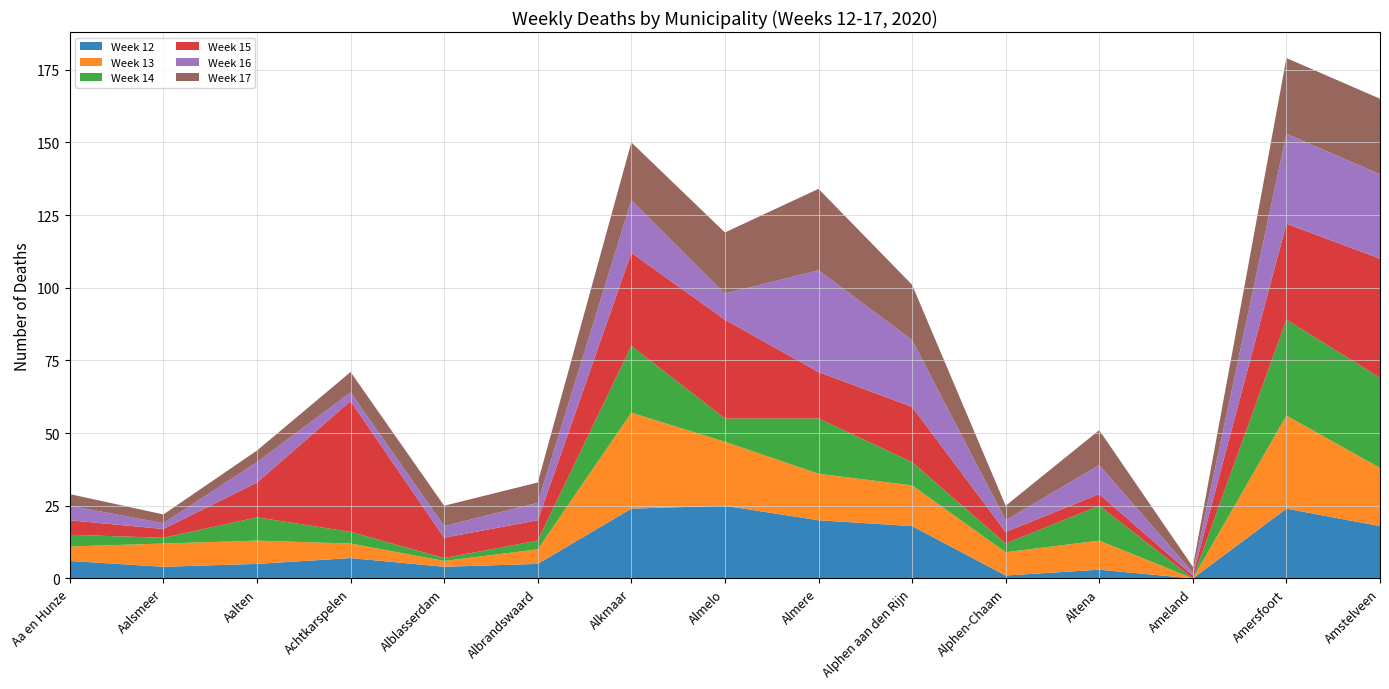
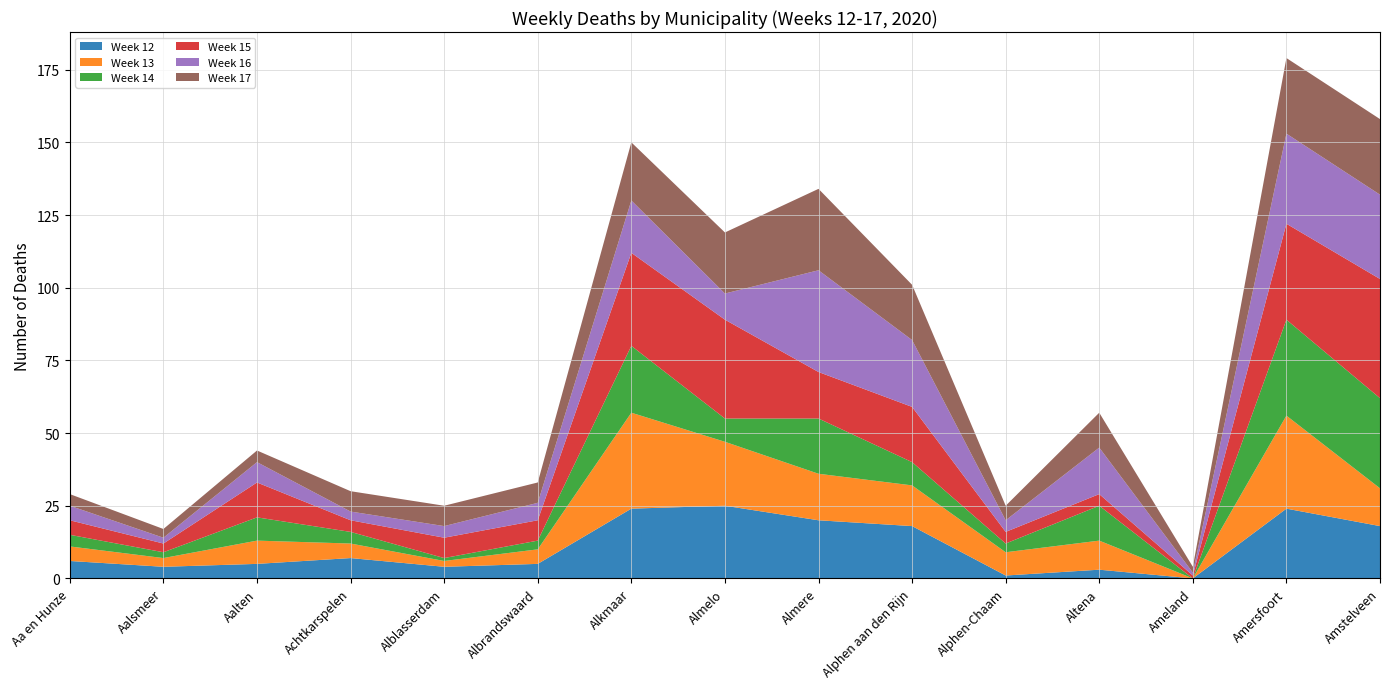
Week 13, Aalsmeer: 8 -> 3
Week 15, Achtkarspelen: 45 -> 4
Week 16, Altena: 10 -> 16
Week 13, Amstelveen: 20 -> 13
